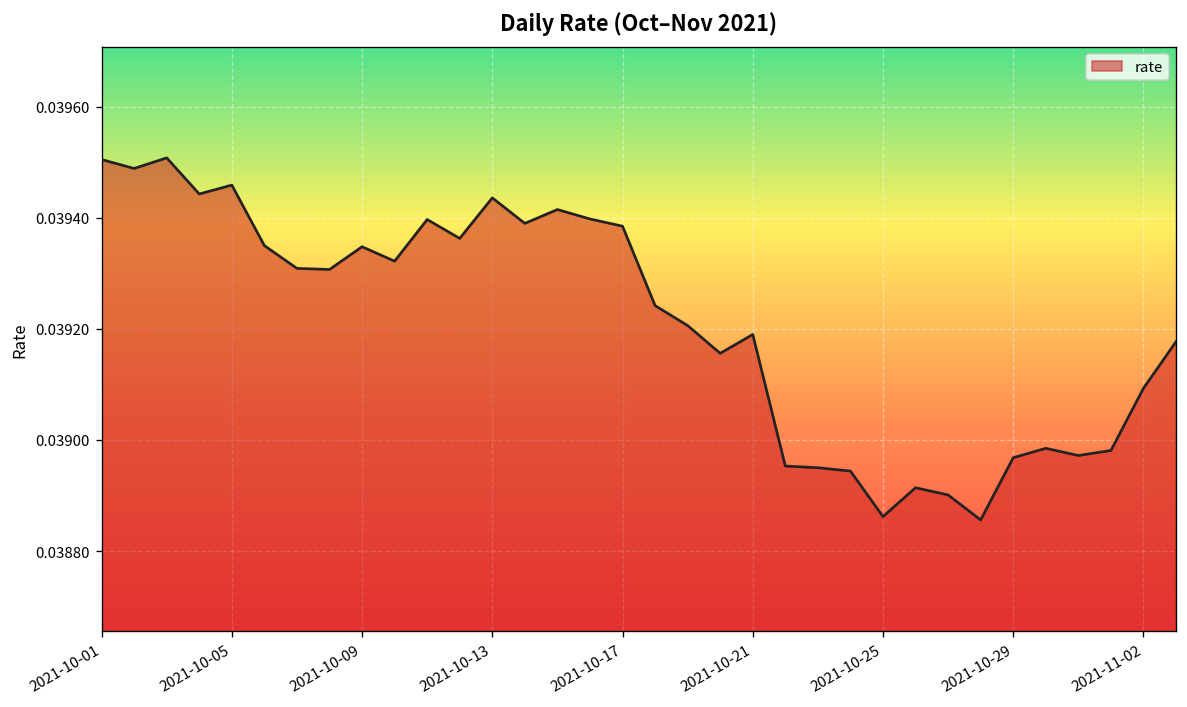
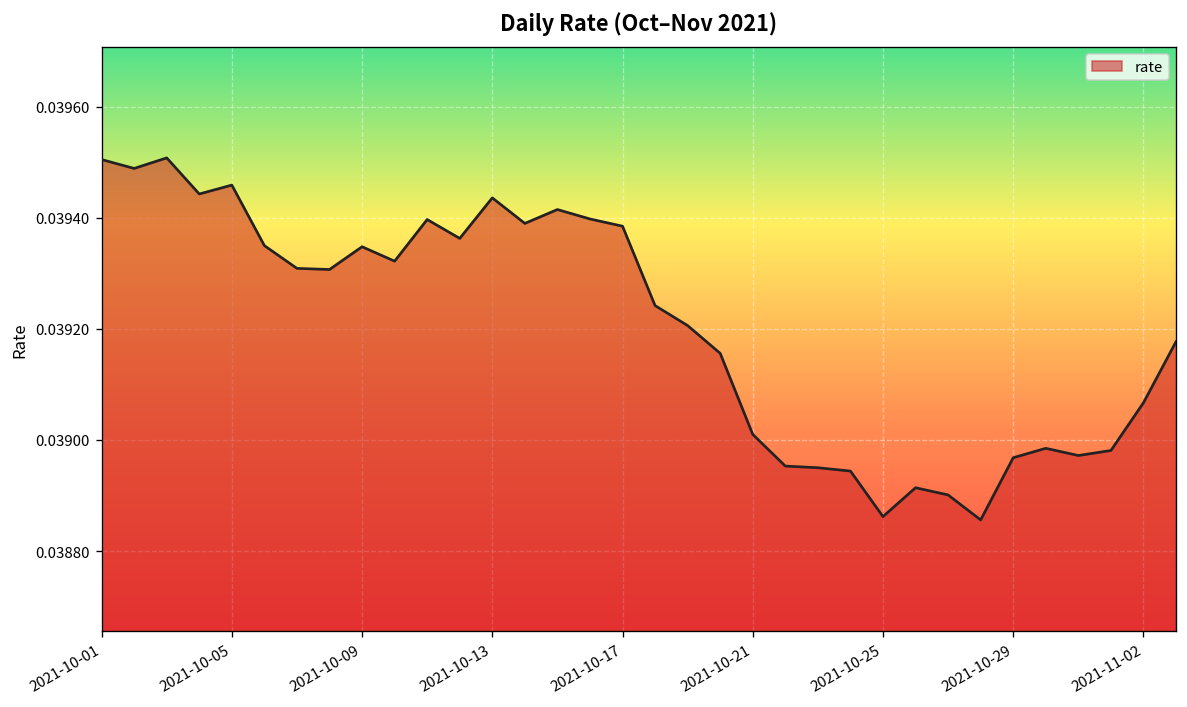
2021-10-21: 0.03919 -> 0.03901
2021-11-02: 0.03909 -> 0.03907
